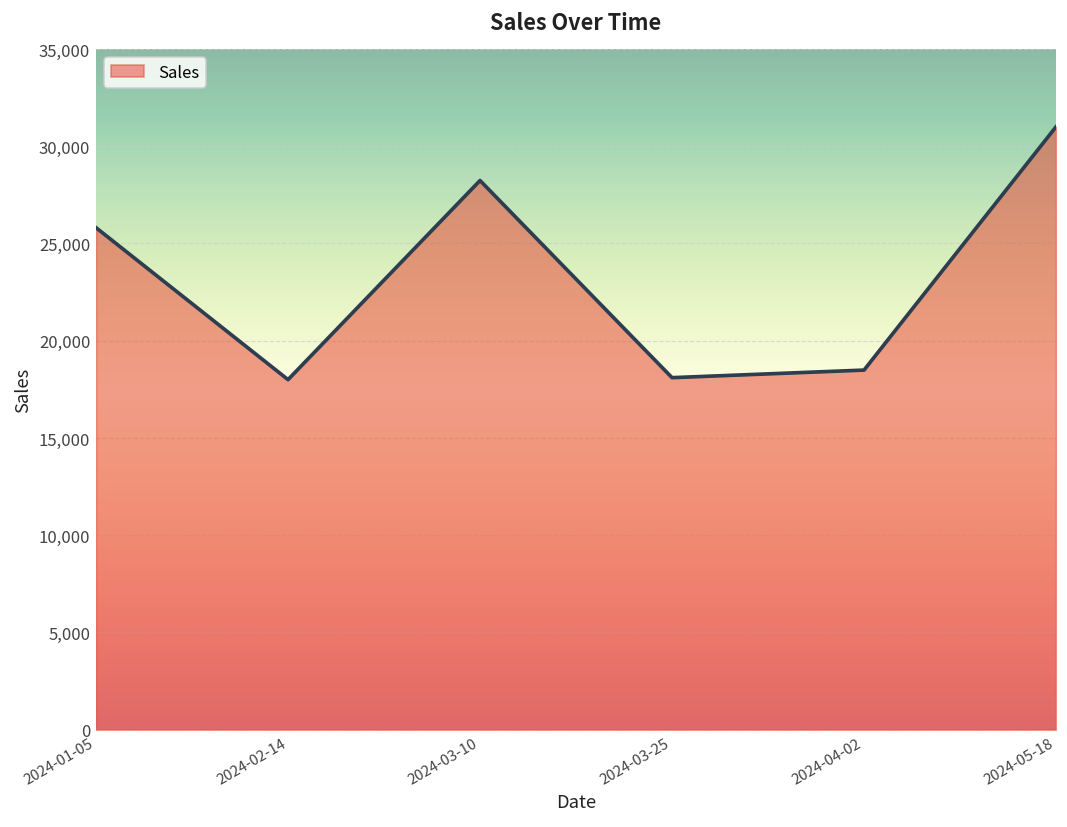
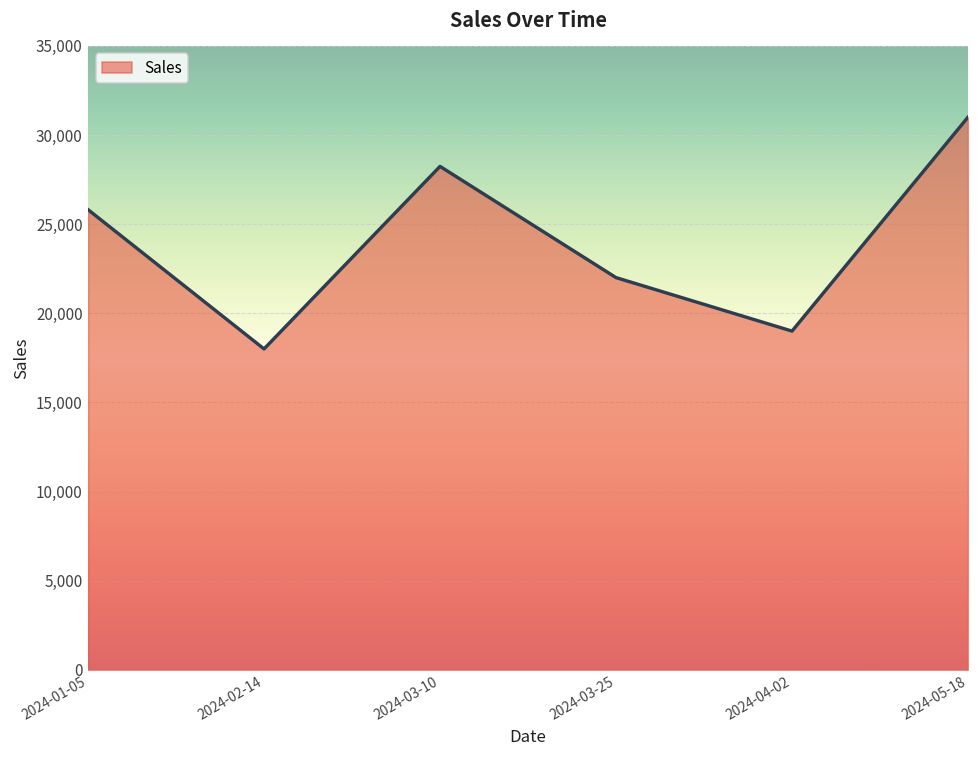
2024-03-25: 18,100 -> 22,000
2024-04-02: 18,500 -> 19,000
